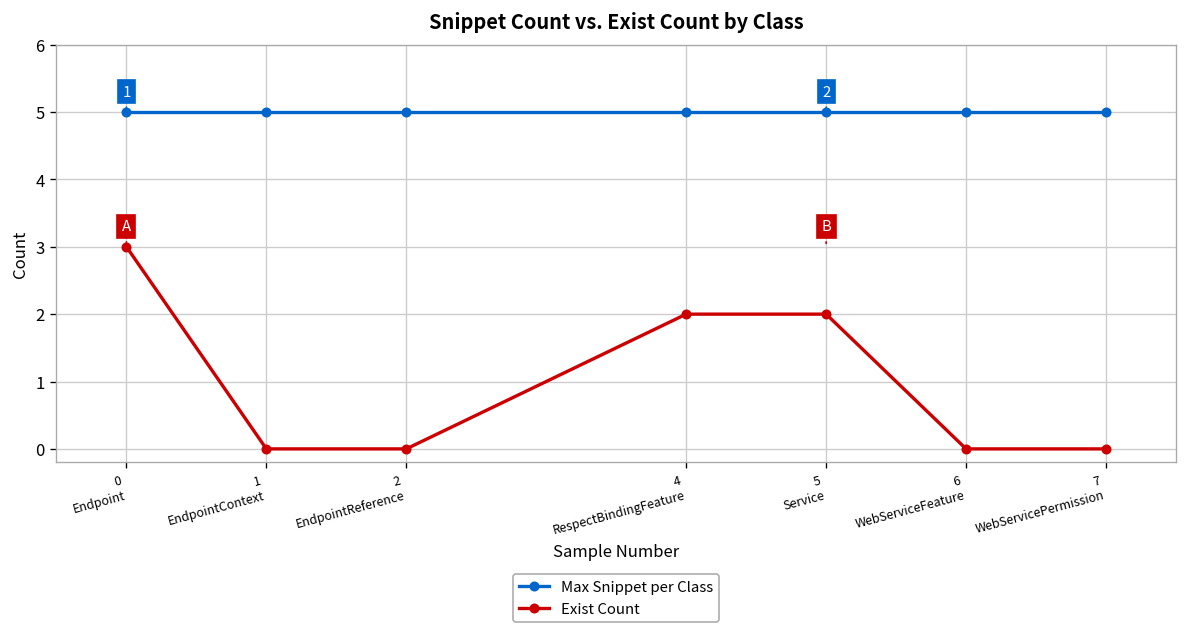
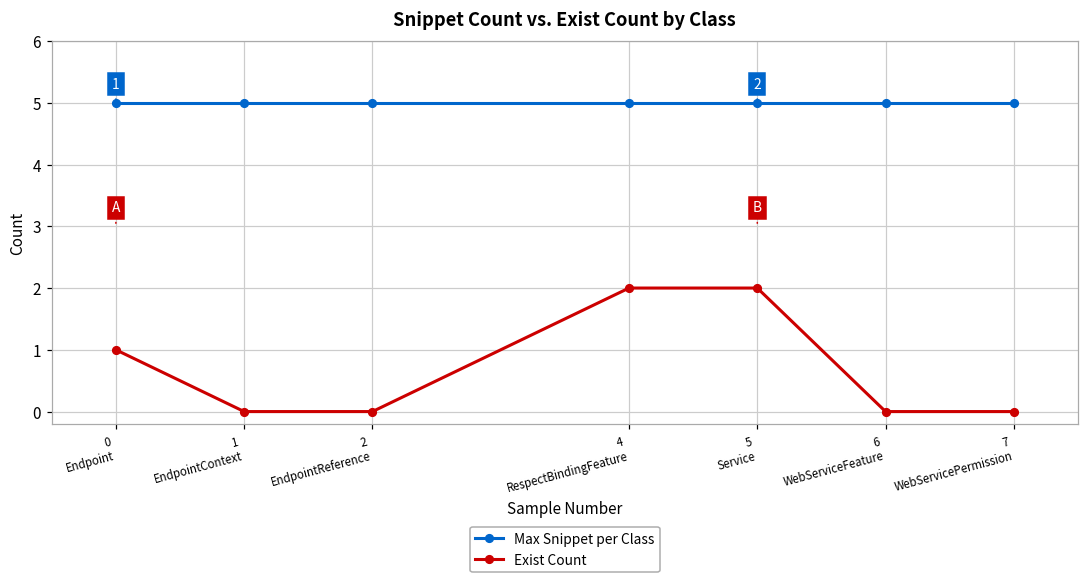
Exist Count, 0 Endpoint: 3 -> 1
